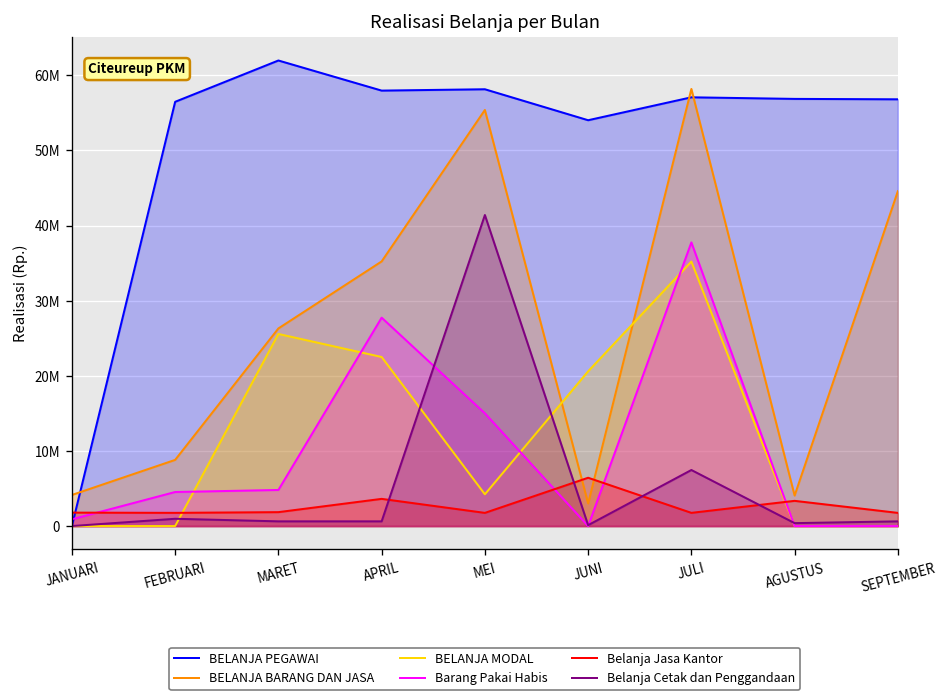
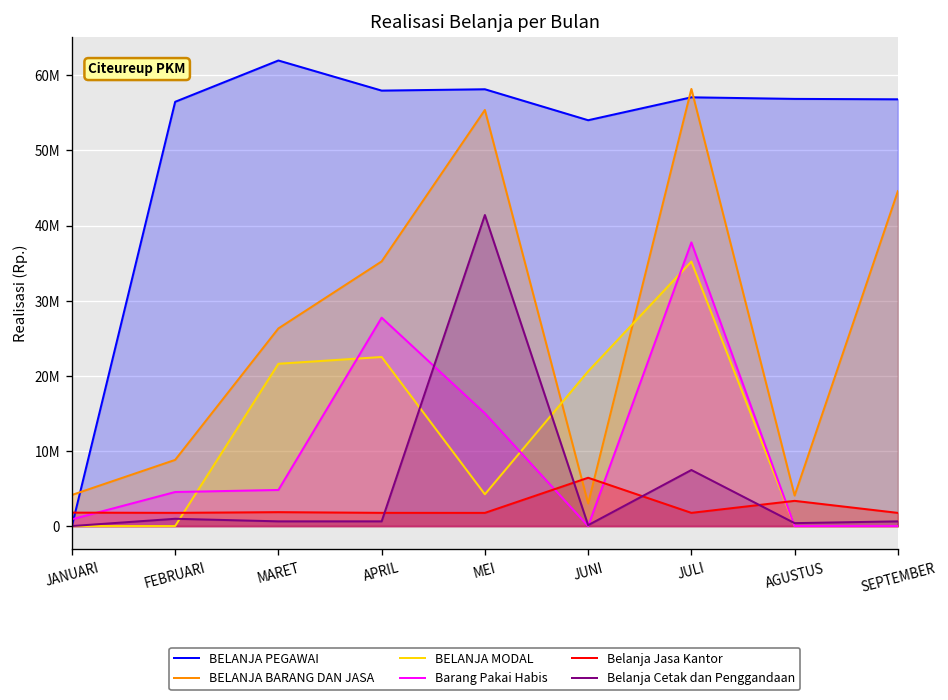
BELANJA MODAL, MARET: 26000000 -> 22000000
Belanja Jasa Kantor, APRIL: 4000000 -> 2000000
